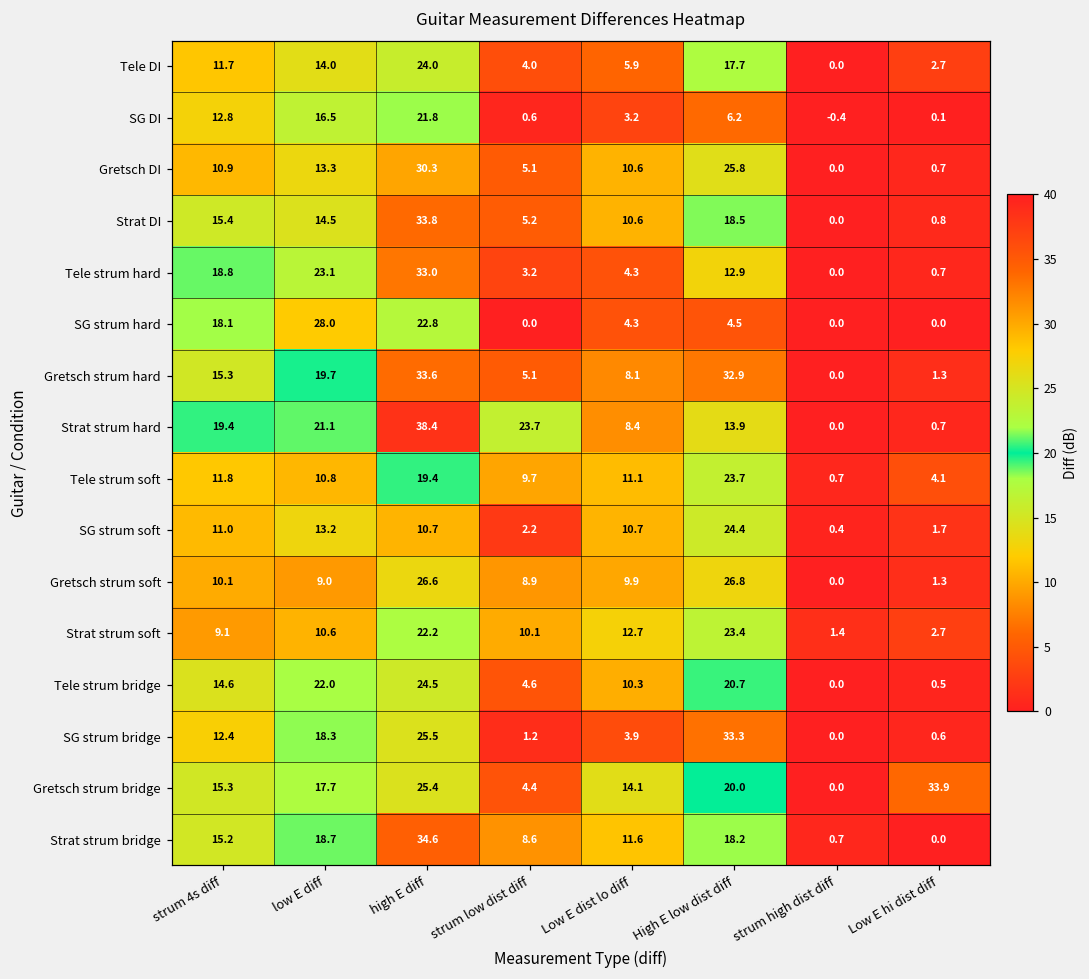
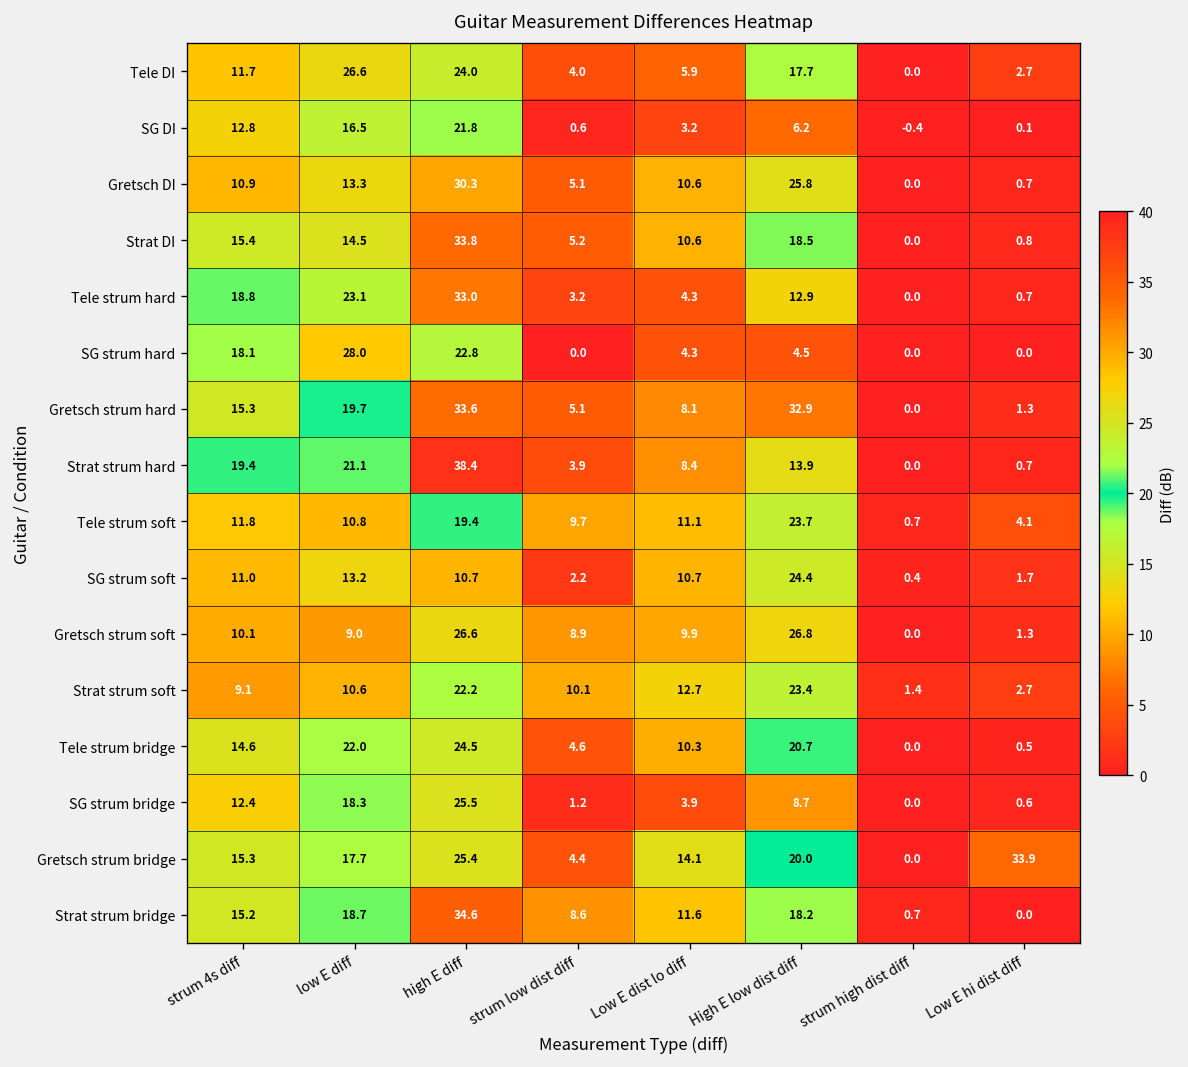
Tele DI, low E diff: 14.0 -> 26.6
Strat strum hard, strum low dist diff: 23.7 -> 3.9
SG strum bridge, High E low dist diff: 33.3 -> 8.7
